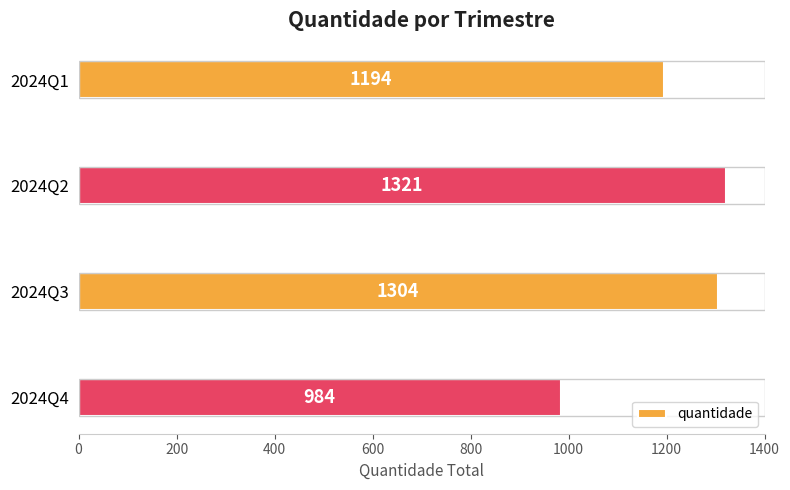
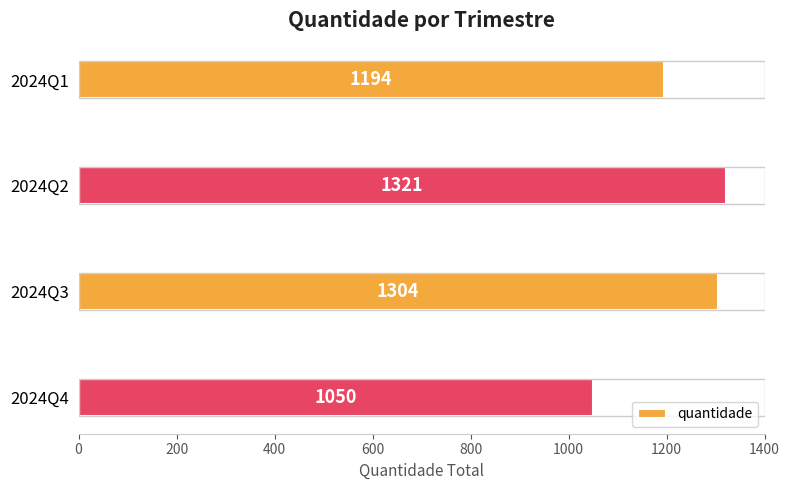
2024Q4: 984 -> 1050
